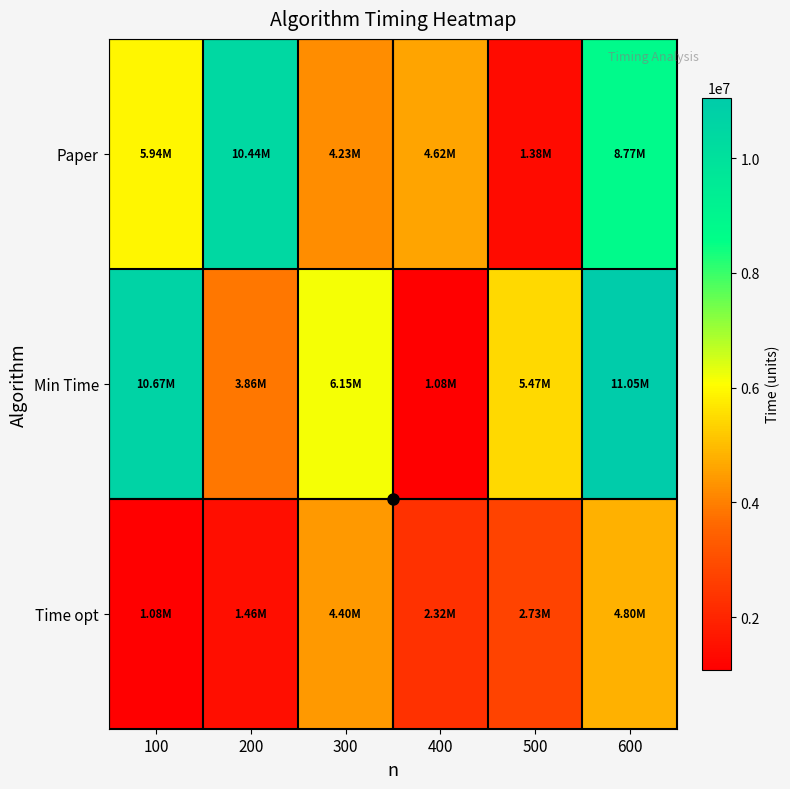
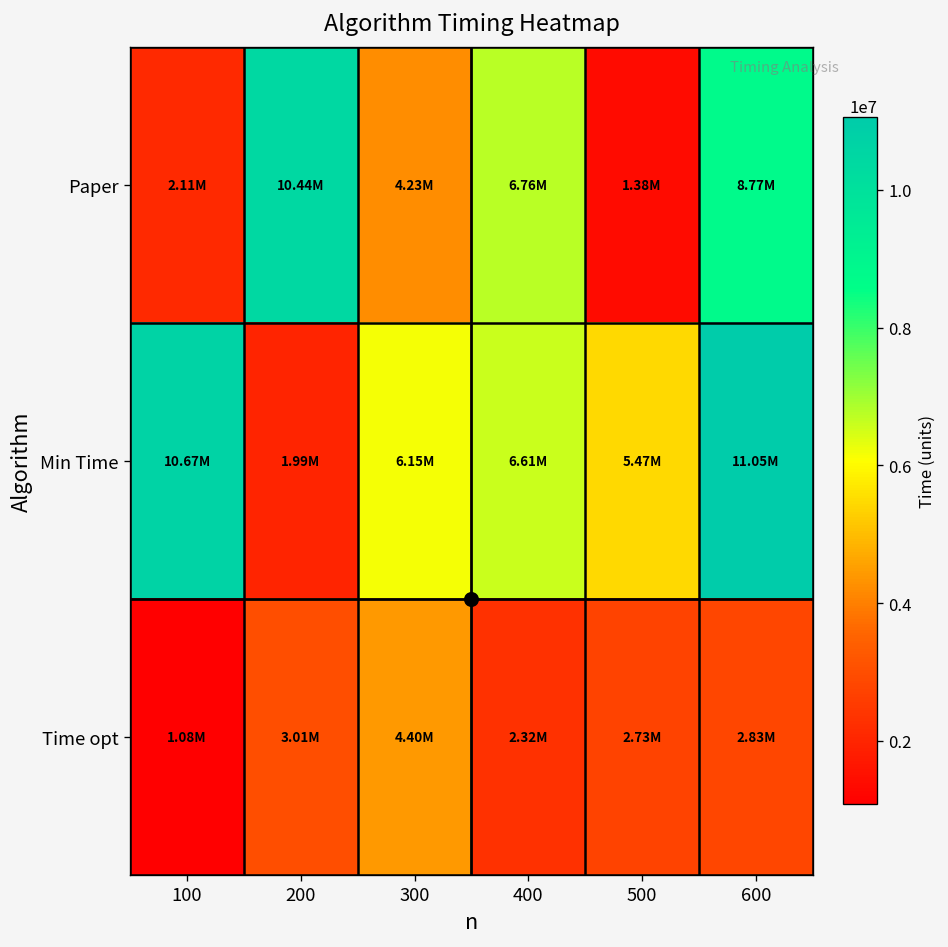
Paper, 100: 5.94M -> 2.11M
Paper, 400: 4.62M -> 6.76M
Min Time, 200: 3.86M -> 1.99M
Min Time, 400: 1.08M -> 6.61M
Time opt, 200: 1.46M -> 3.01M
Time opt, 600: 4.80M -> 2.83M
